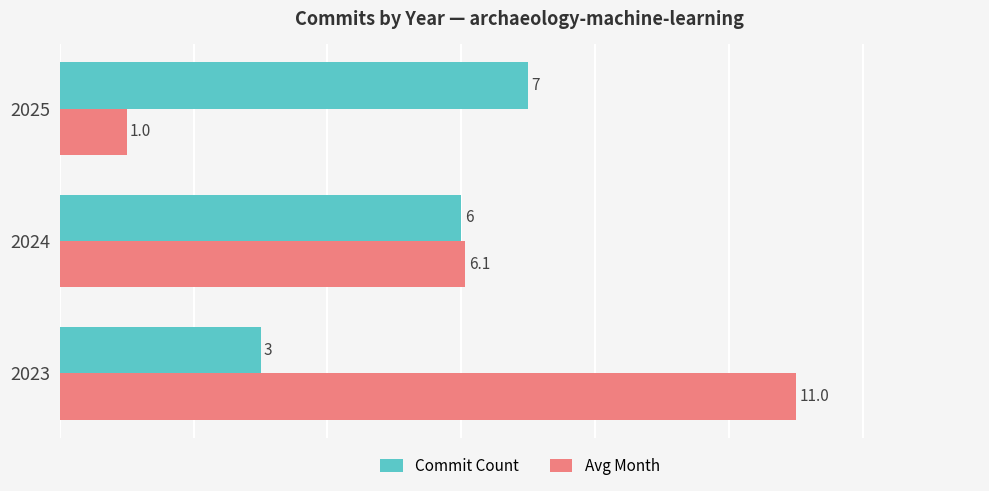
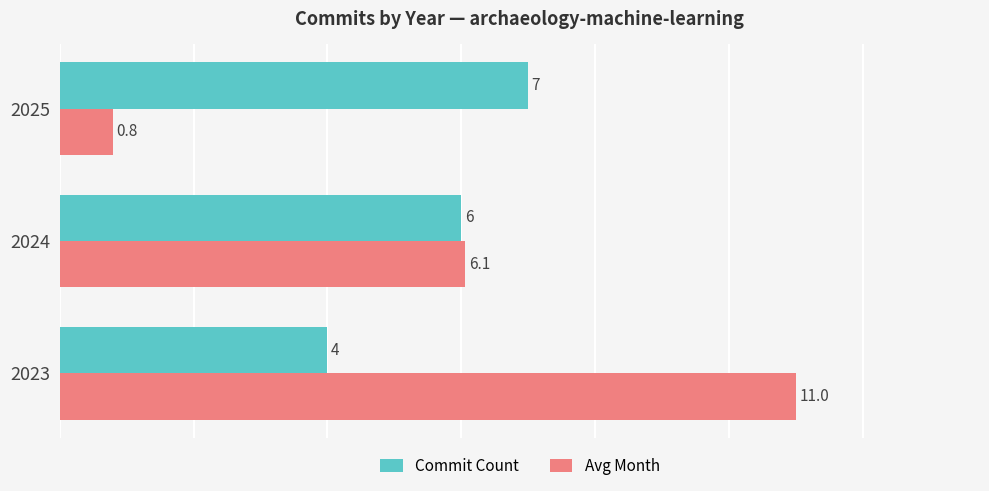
Avg Month, 2025: 1.0 -> 0.8
Commit Count, 2023: 3 -> 4
